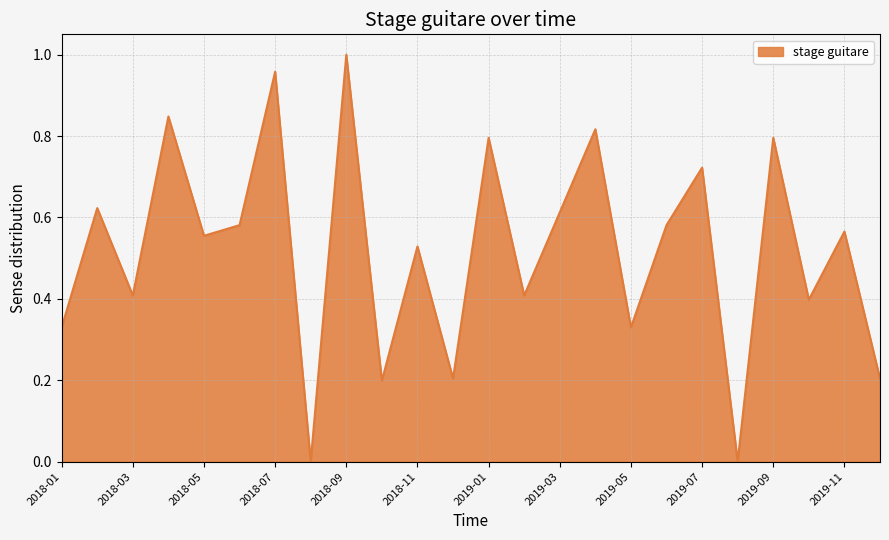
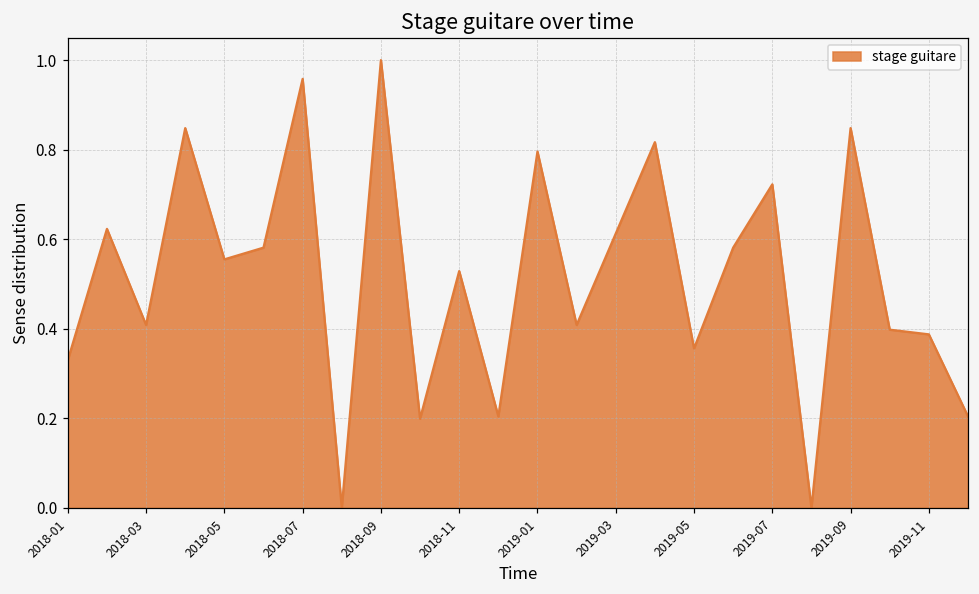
2019-05: 0.33 -> 0.36
2019-09: 0.80 -> 0.85
2019-11: 0.57 -> 0.39
